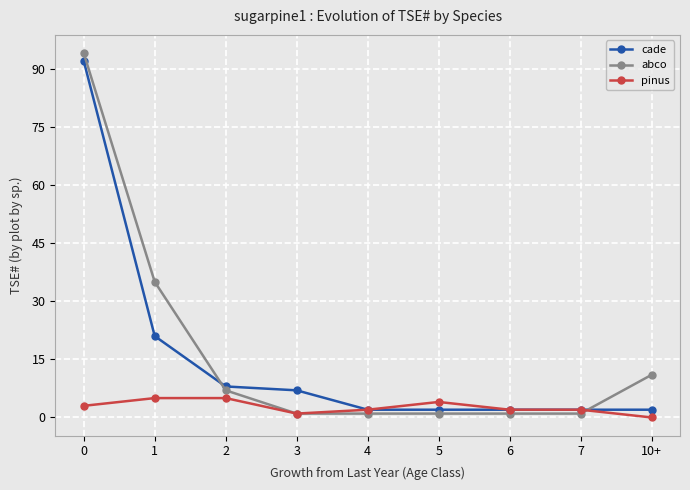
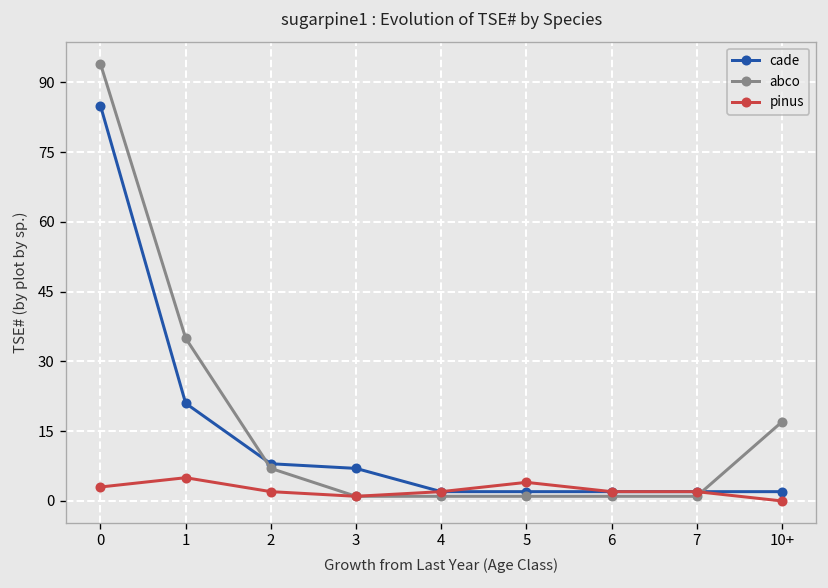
cade, 0: 92 -> 85
pinus, 2: 5 -> 2
abco, 10+: 11 -> 17
